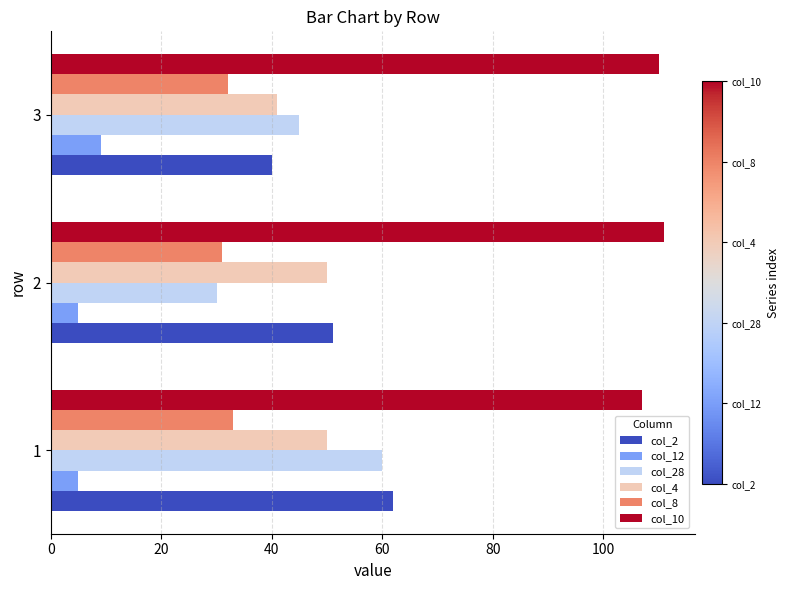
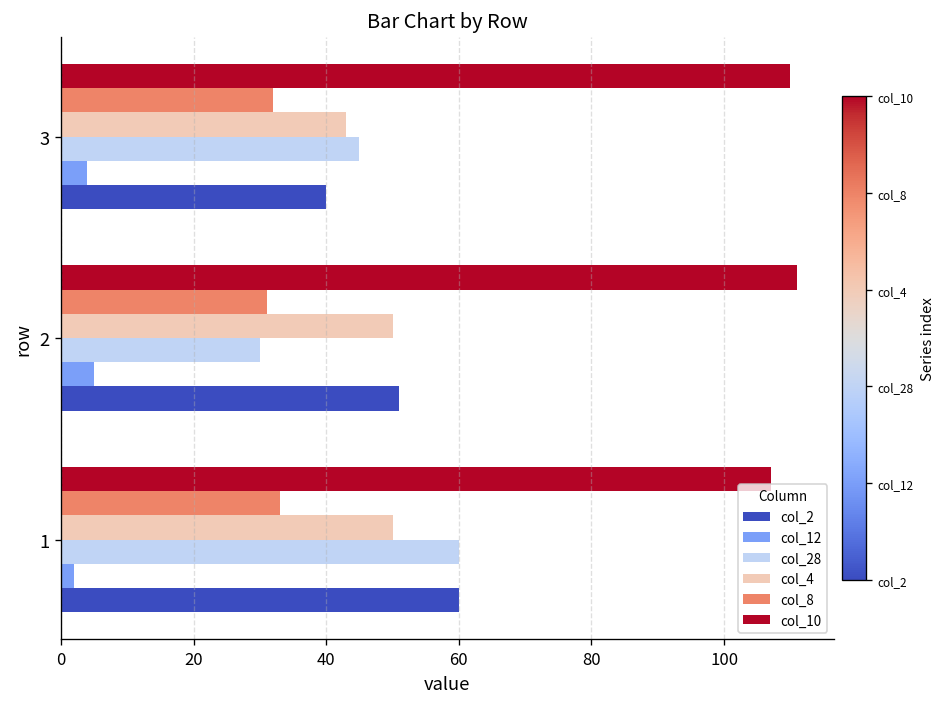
col_4, 3: 41 -> 43
col_12, 3: 9 -> 4
col_12, 1: 5 -> 2
col_2, 1: 62 -> 60
